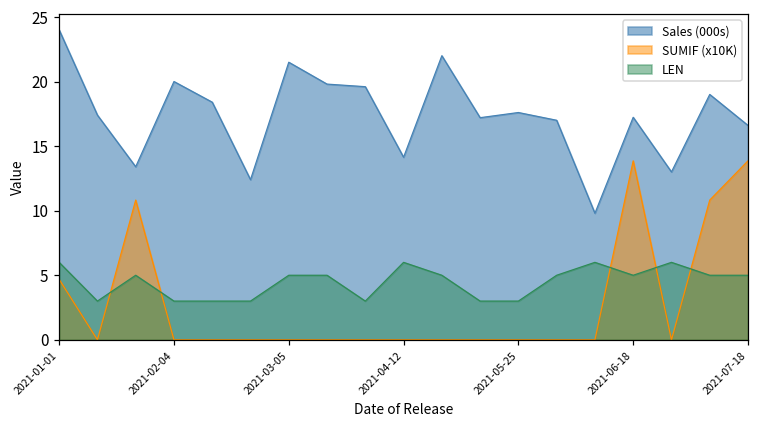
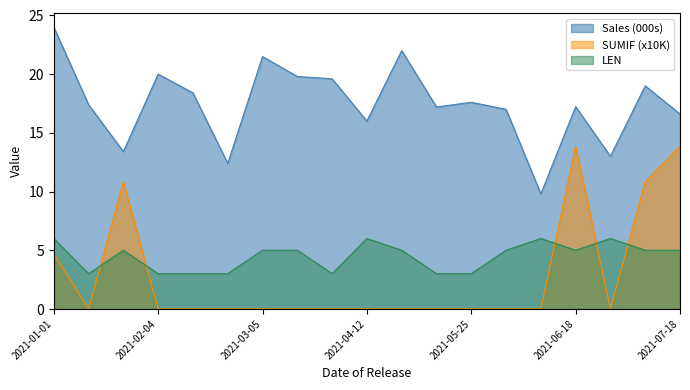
Sales (000s), 2021-04-12: 14.1 -> 16.0
